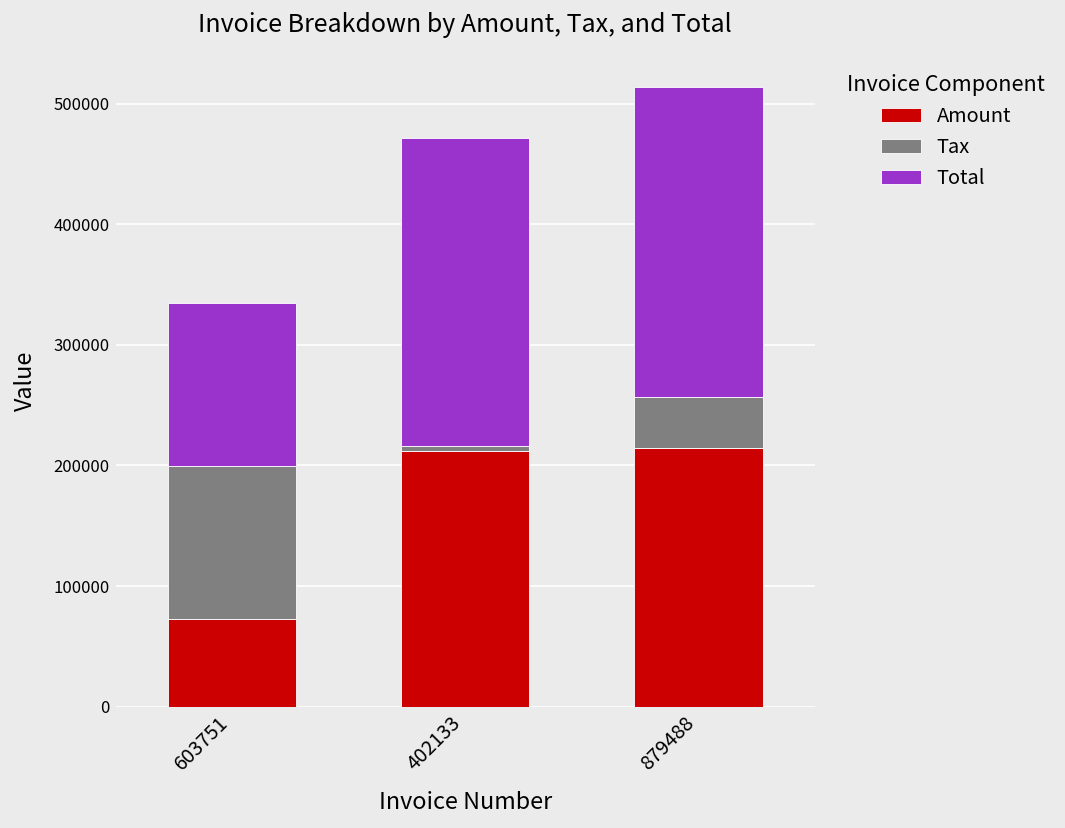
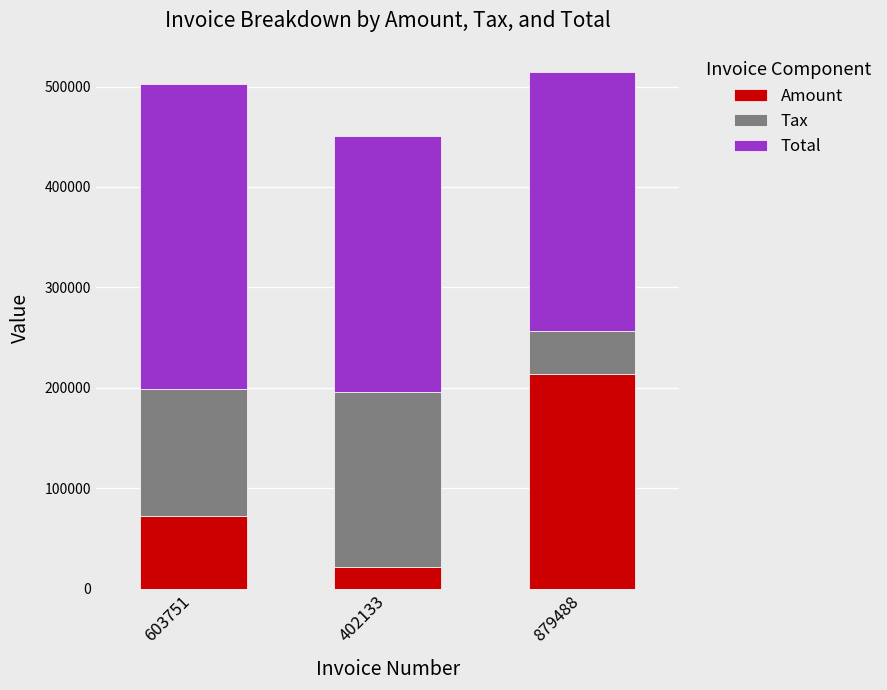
Total, 603751: 135000 -> 303000
Amount, 402133: 212000 -> 22000
Tax, 402133: 4000 -> 174000
